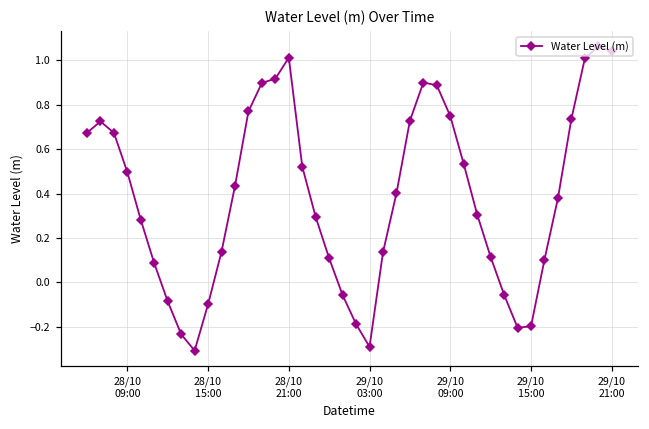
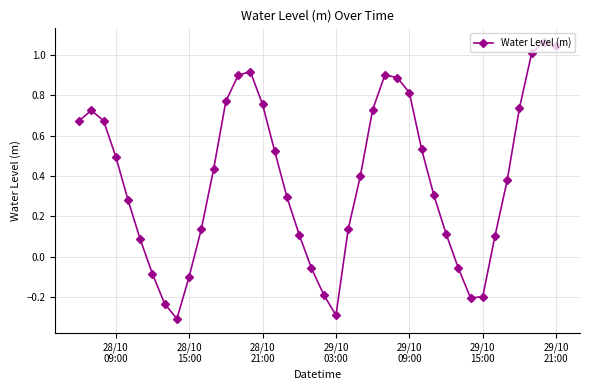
28/10 21:00: 1.01 -> 0.75
29/10 09:00: 0.75 -> 0.81
